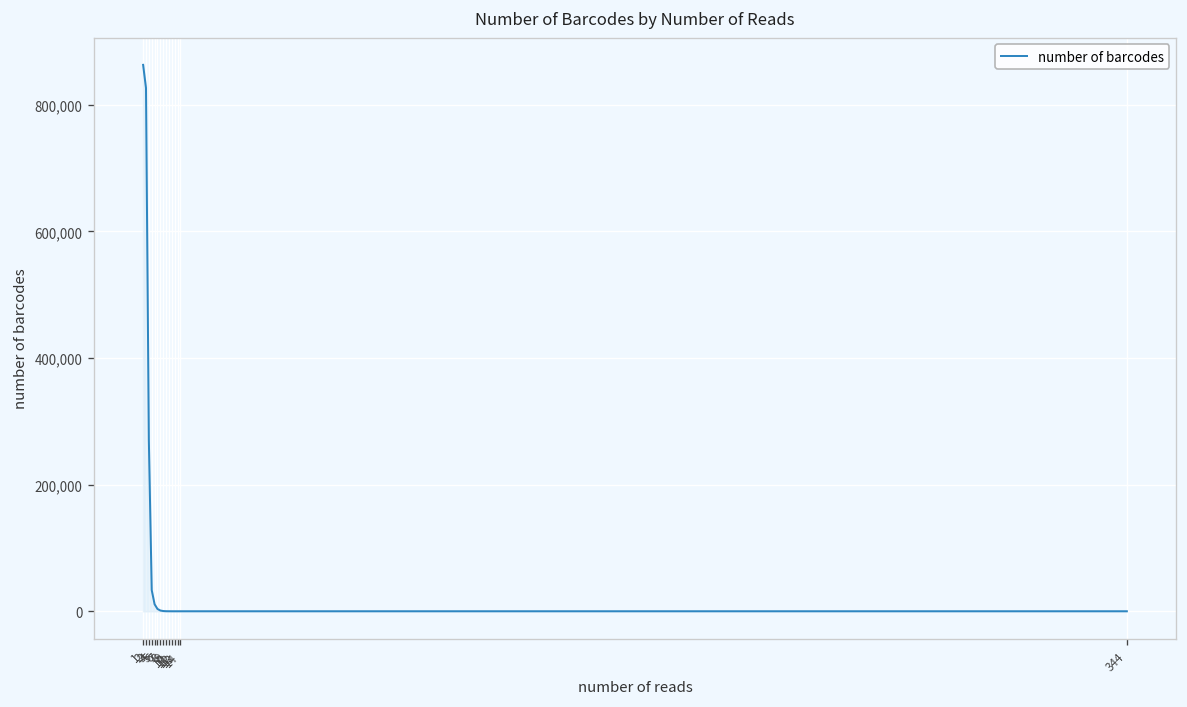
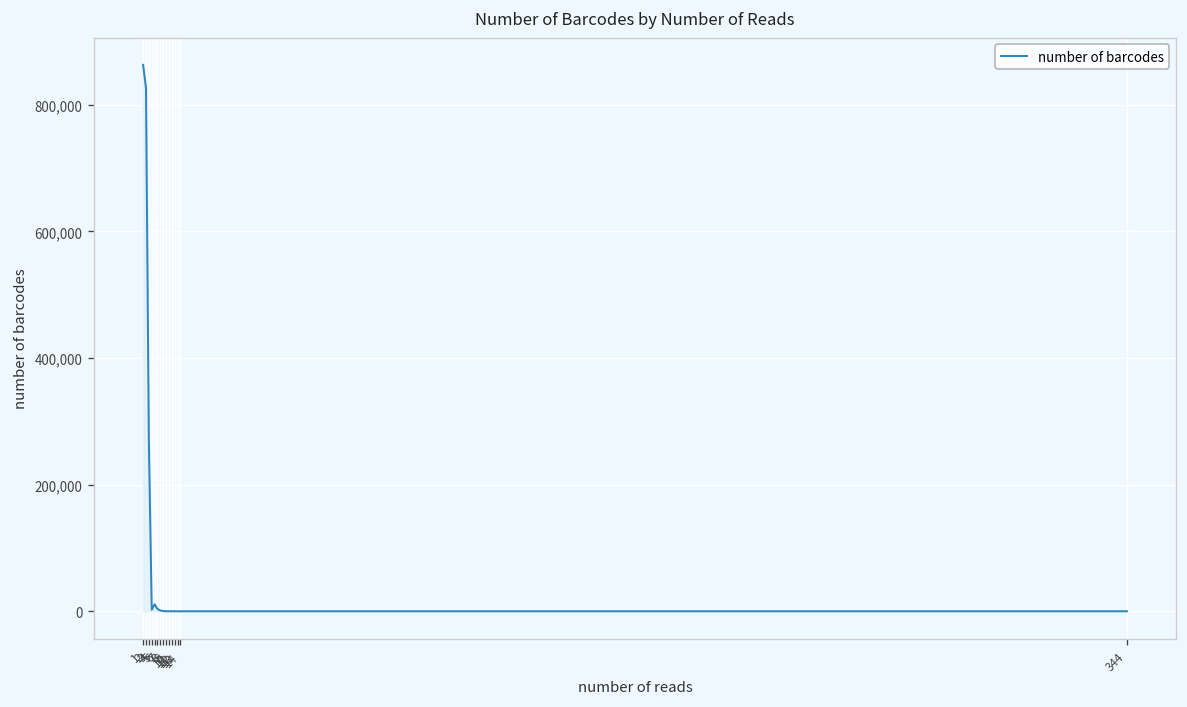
4: 30,000 -> 0
